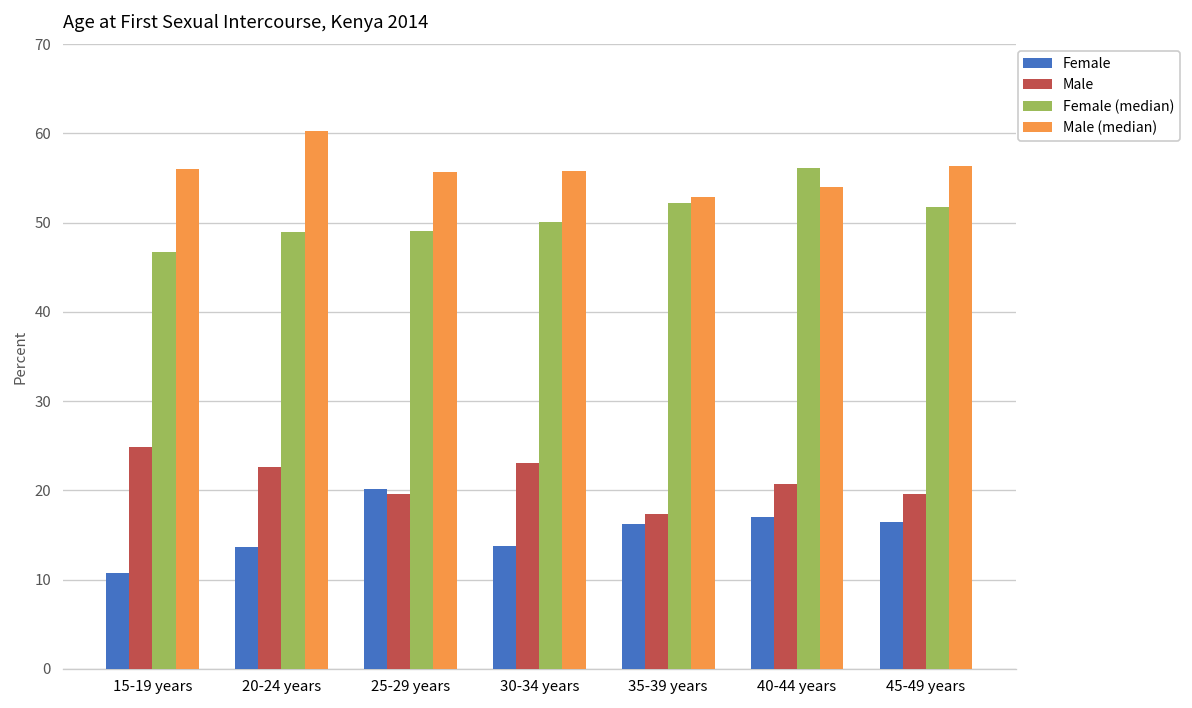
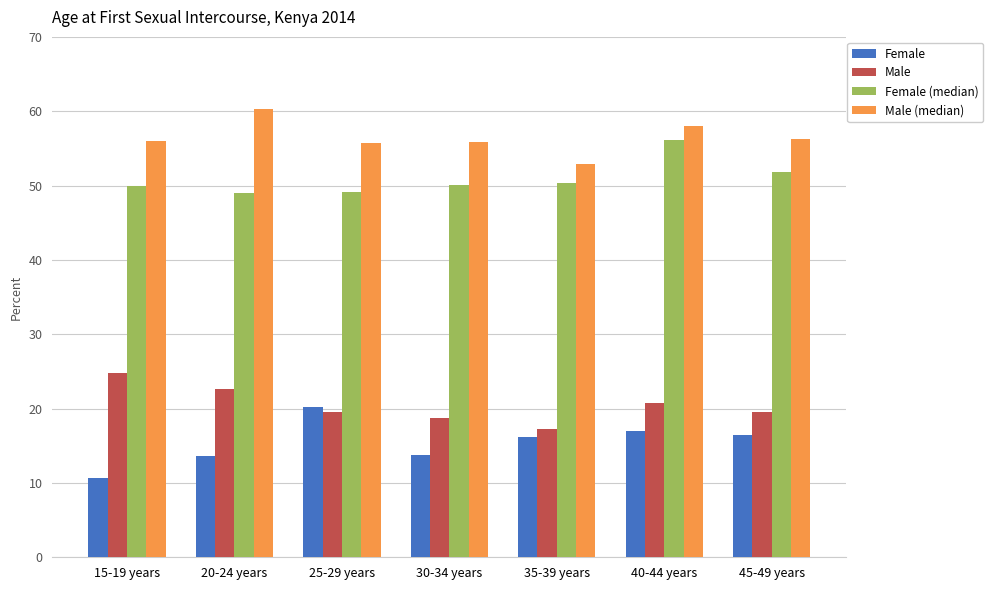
Female (median), 15-19 years: 47 -> 50
Male, 30-34 years: 23 -> 19
Female (median), 35-39 years: 52 -> 50
Male (median), 40-44 years: 54 -> 58
